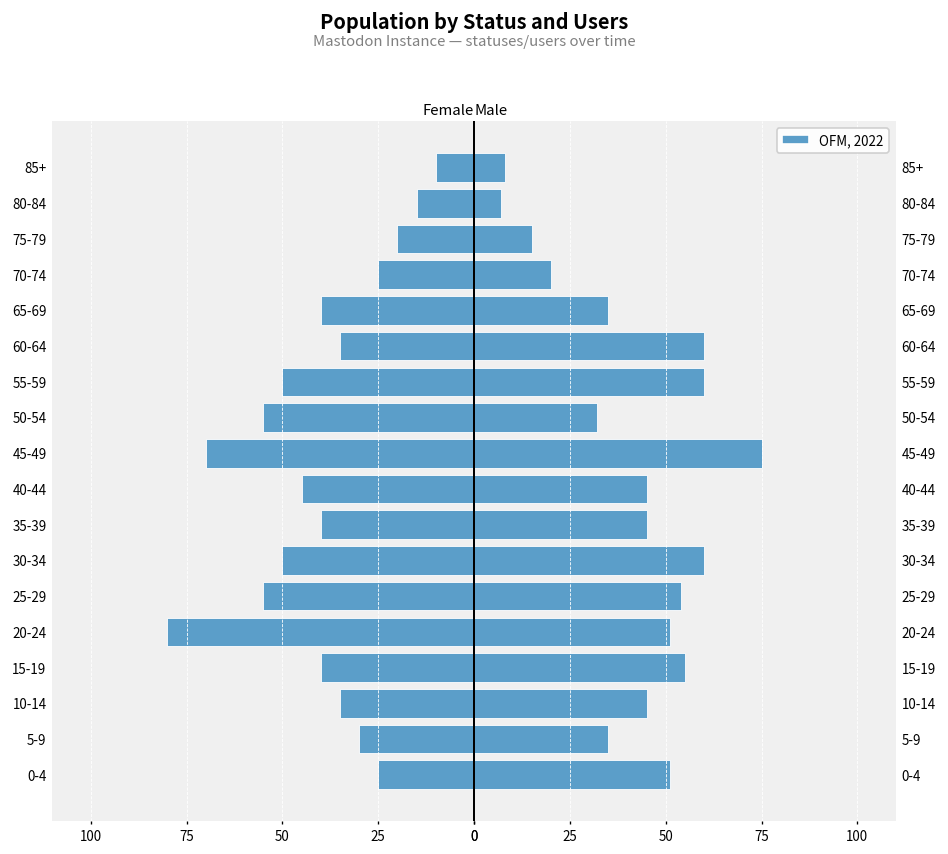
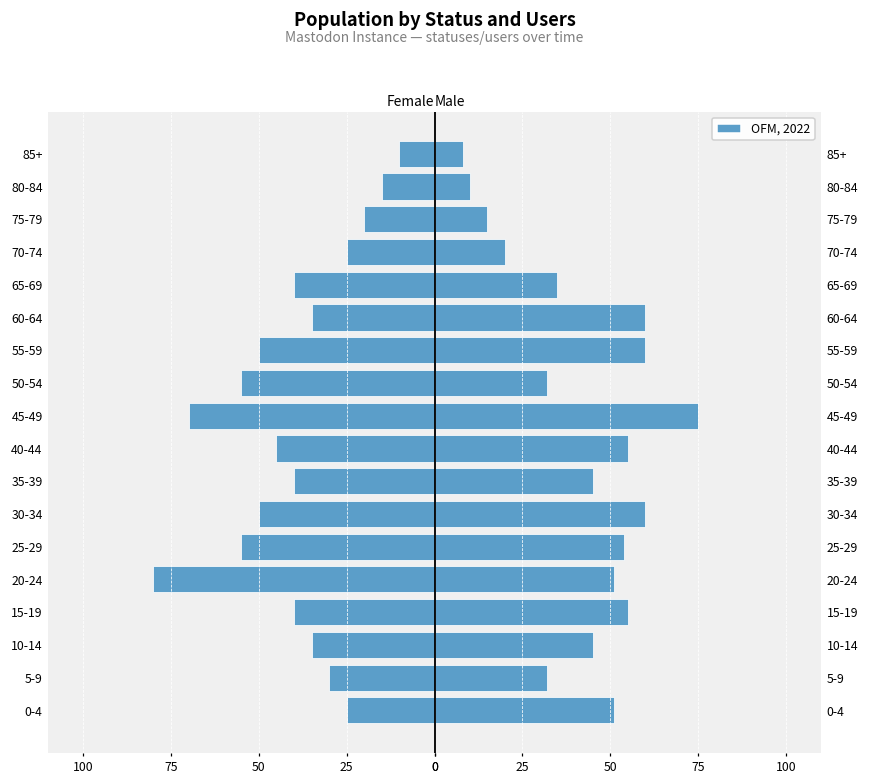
Male, 80-84: 7 -> 10
Male, 40-44: 45 -> 55
Male, 5-9: 35 -> 32
